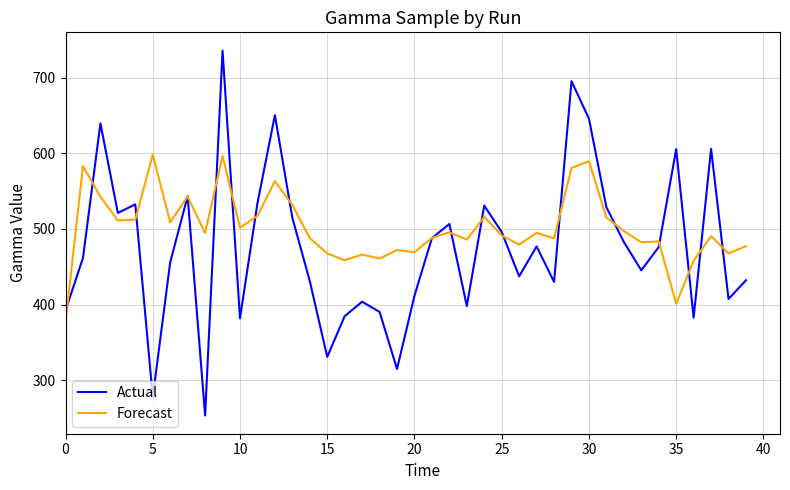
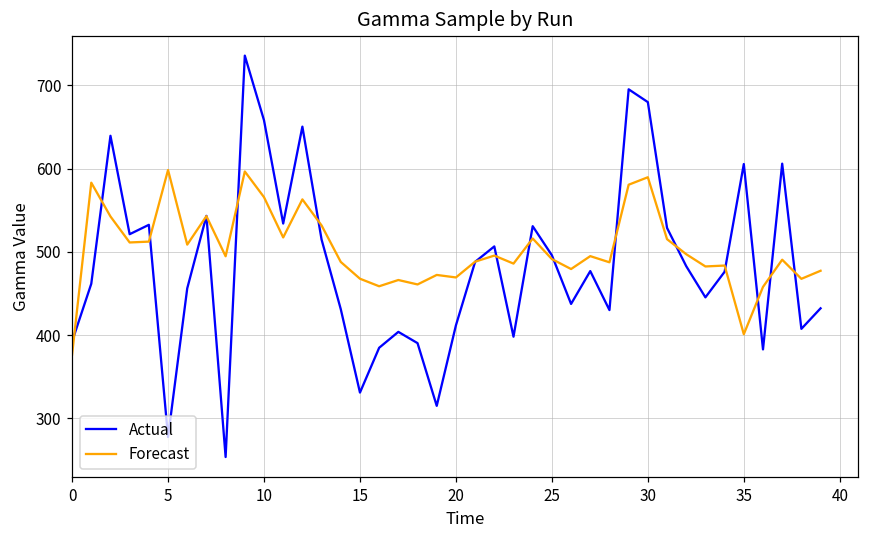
Actual, 10: 380 -> 660
Forecast, 10: 500 -> 570
Actual, 30: 650 -> 680
